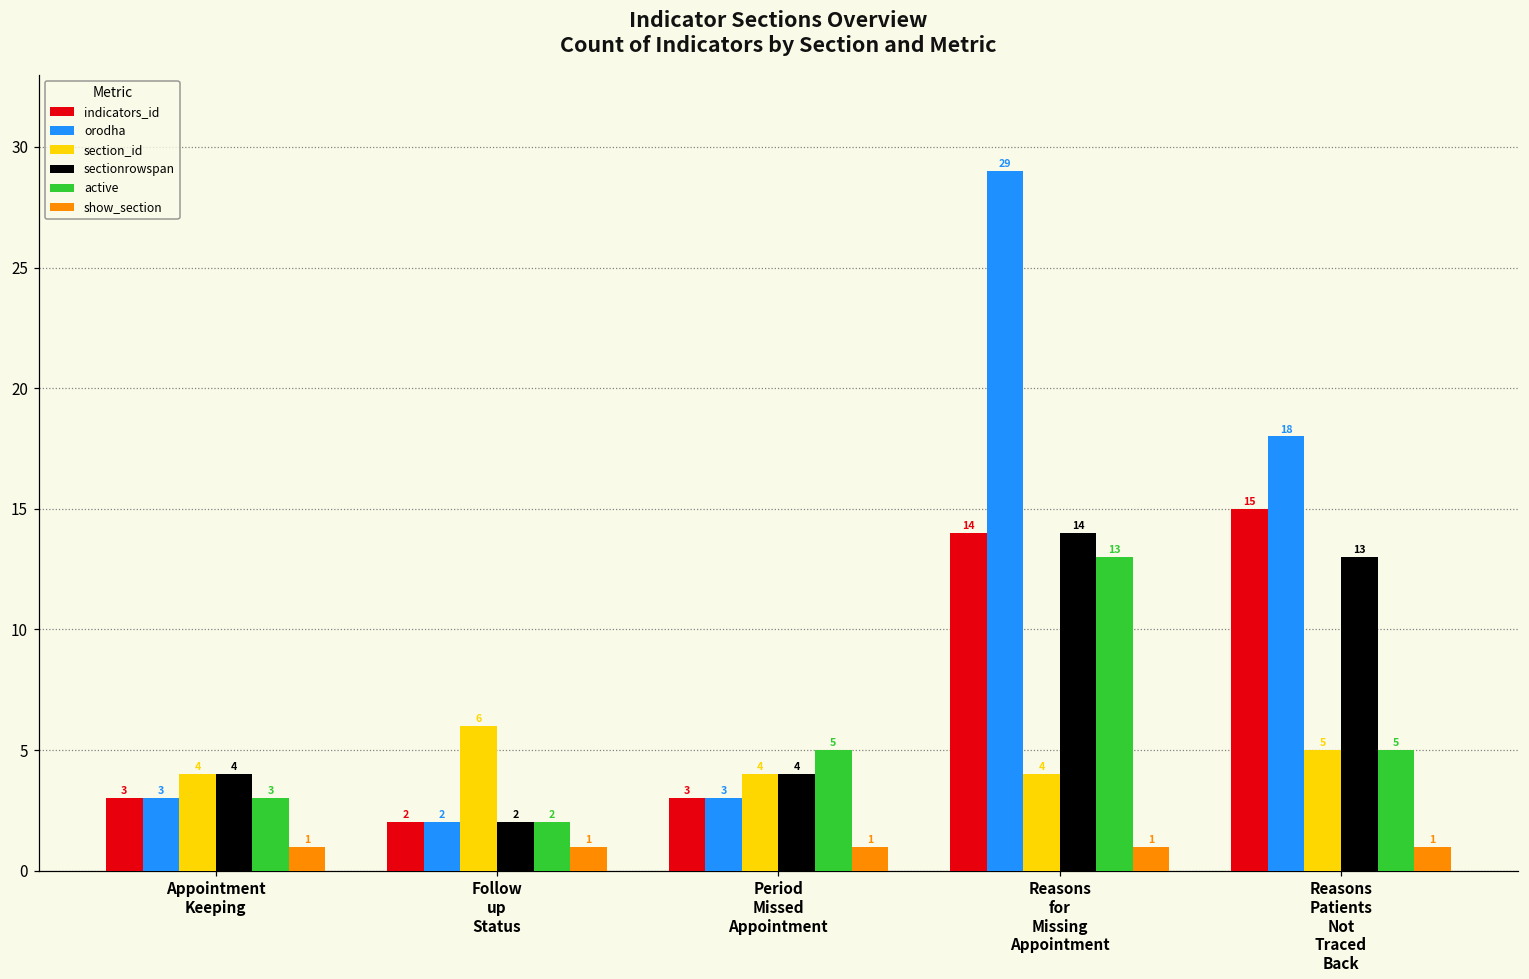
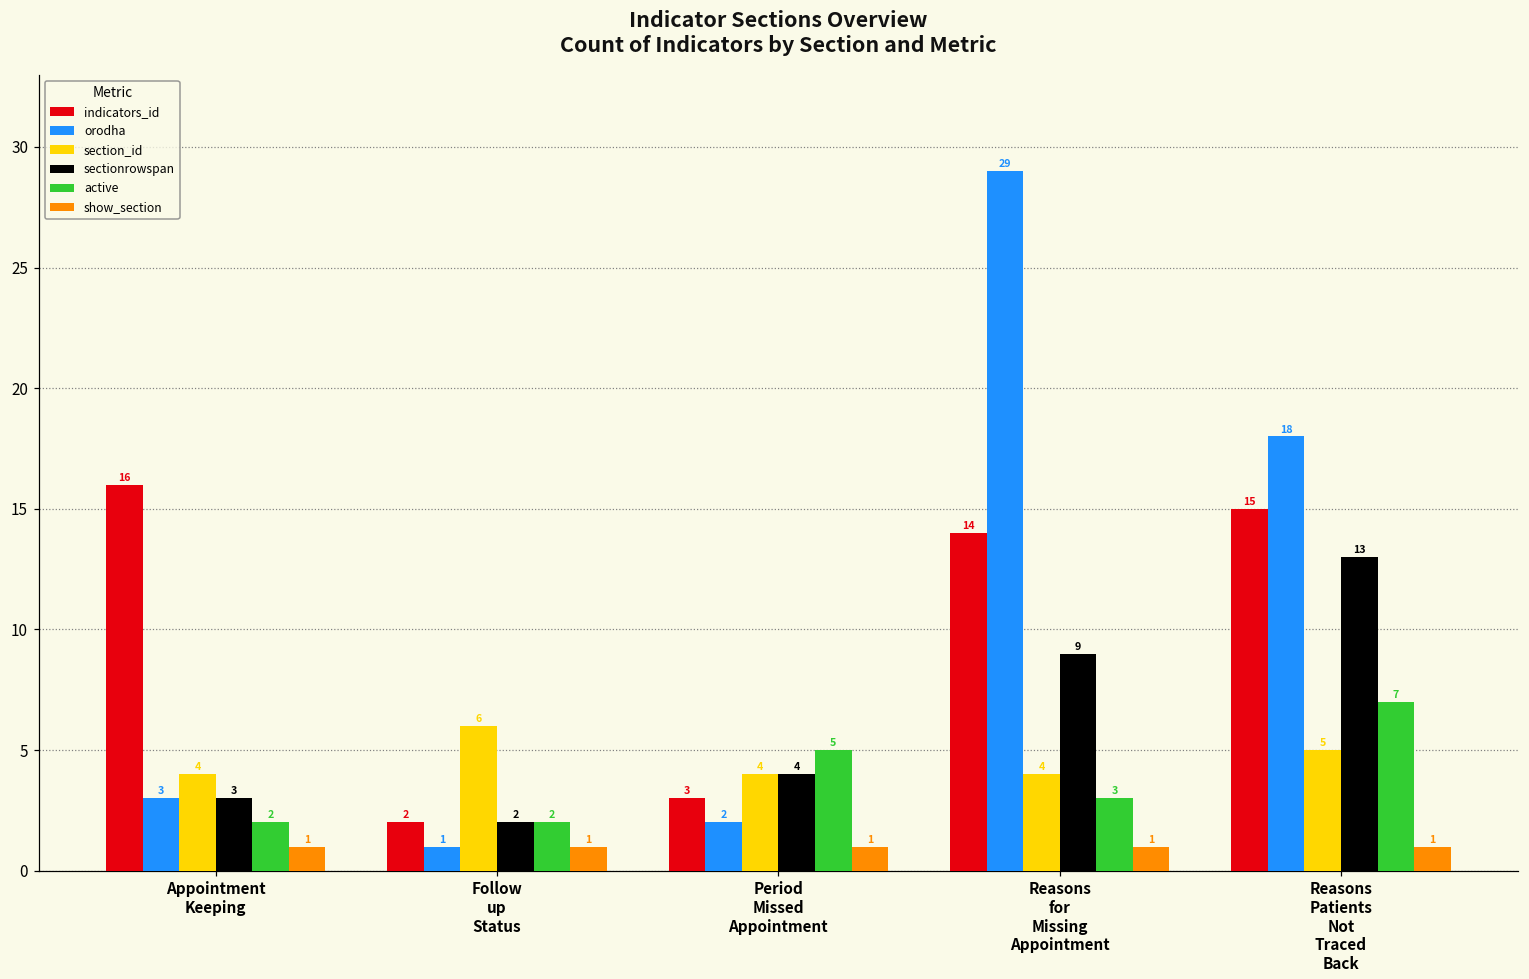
indicators_id, Appointment Keeping: 3 -> 16
sectionrowspan, Appointment Keeping: 4 -> 3
active, Appointment Keeping: 3 -> 2
orodha, Follow up Status: 2 -> 1
orodha, Period Missed Appointment: 3 -> 2
sectionrowspan, Reasons for Missing Appointment: 14 -> 9
active, Reasons for Missing Appointment: 13 -> 3
active, Reasons Patients Not Traced Back: 5 -> 7
